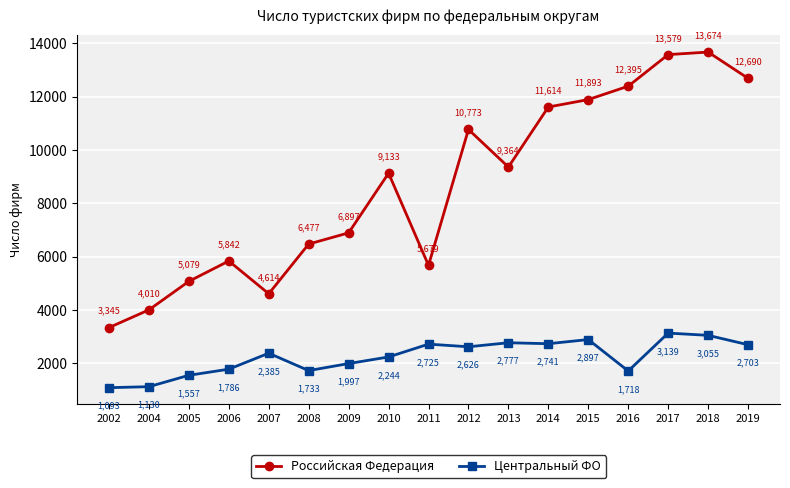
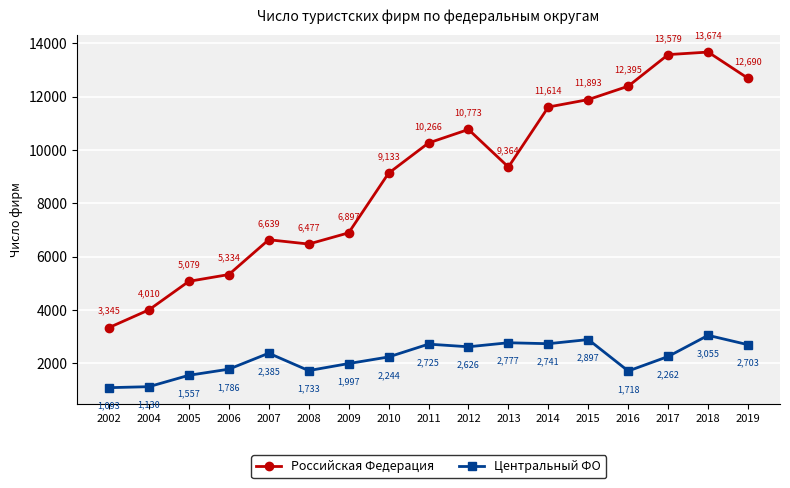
Российская Федерация, 2006: 5,842 -> 5,334
Российская Федерация, 2007: 4,614 -> 6,639
Российская Федерация, 2011: 5,679 -> 10,266
Центральный ФО, 2017: 3,139 -> 2,262
